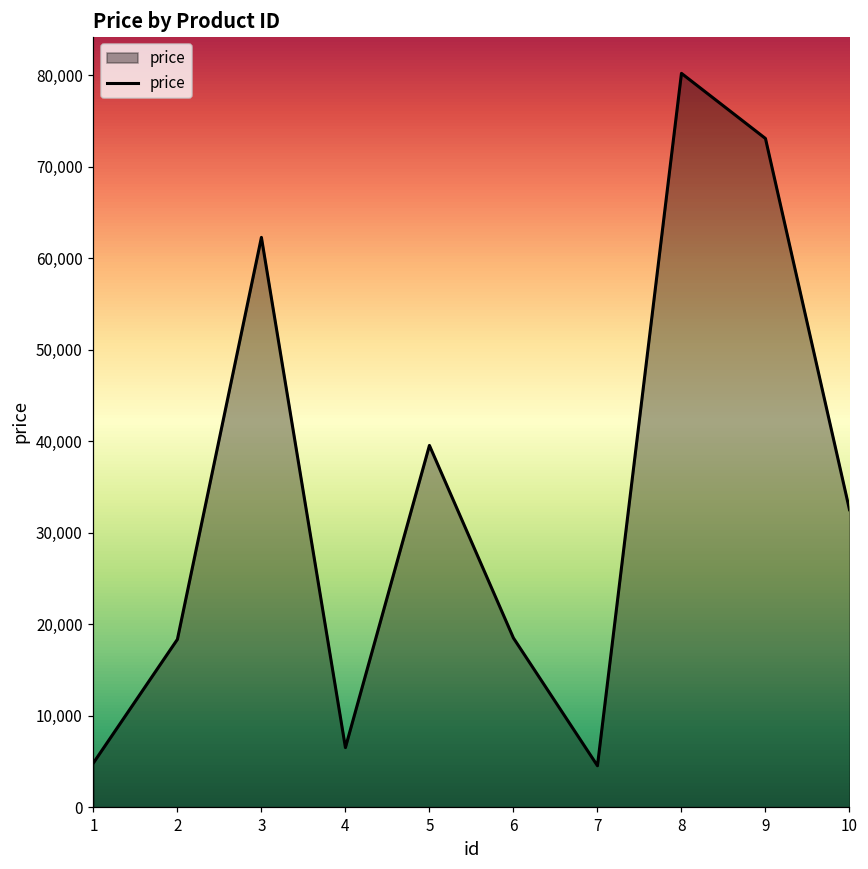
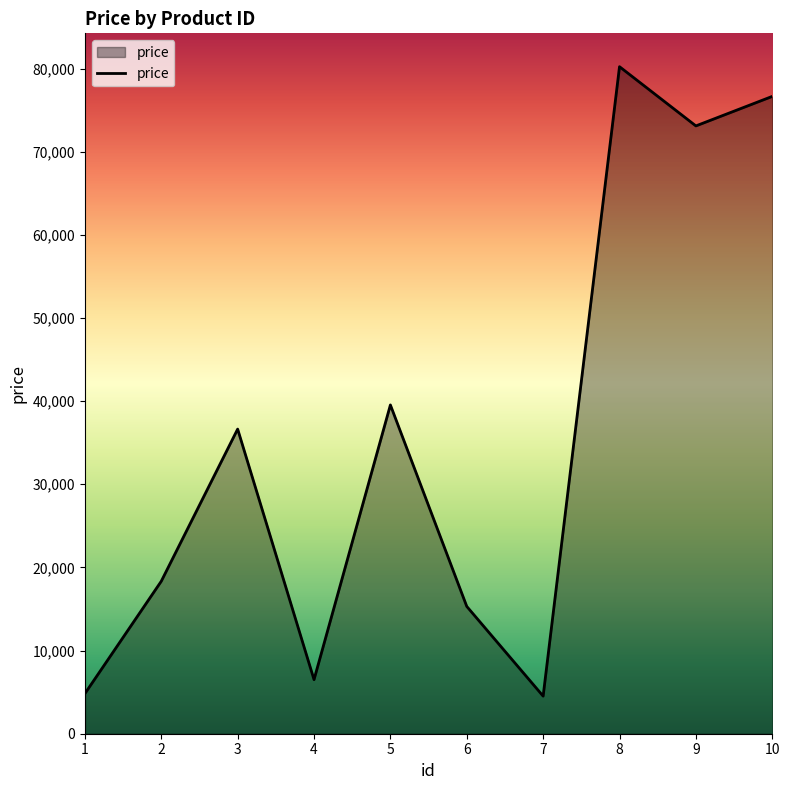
3: 62,000 -> 37,000
6: 18,000 -> 15,000
10: 33,000 -> 77,000
